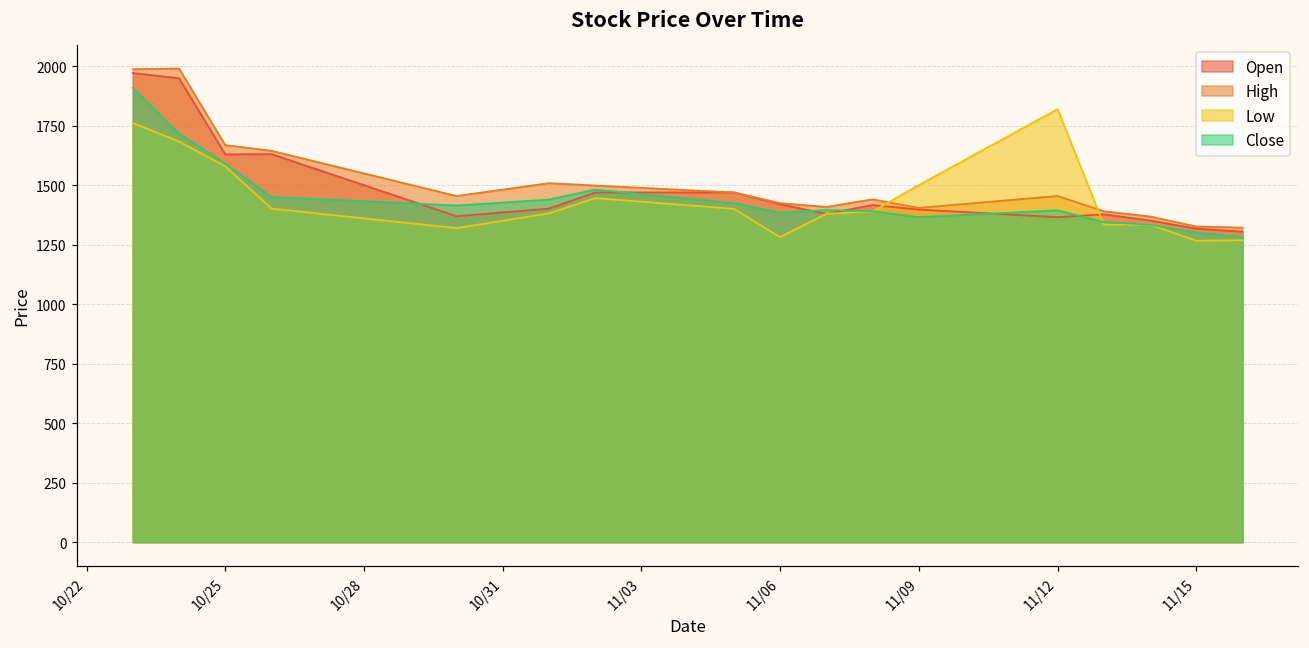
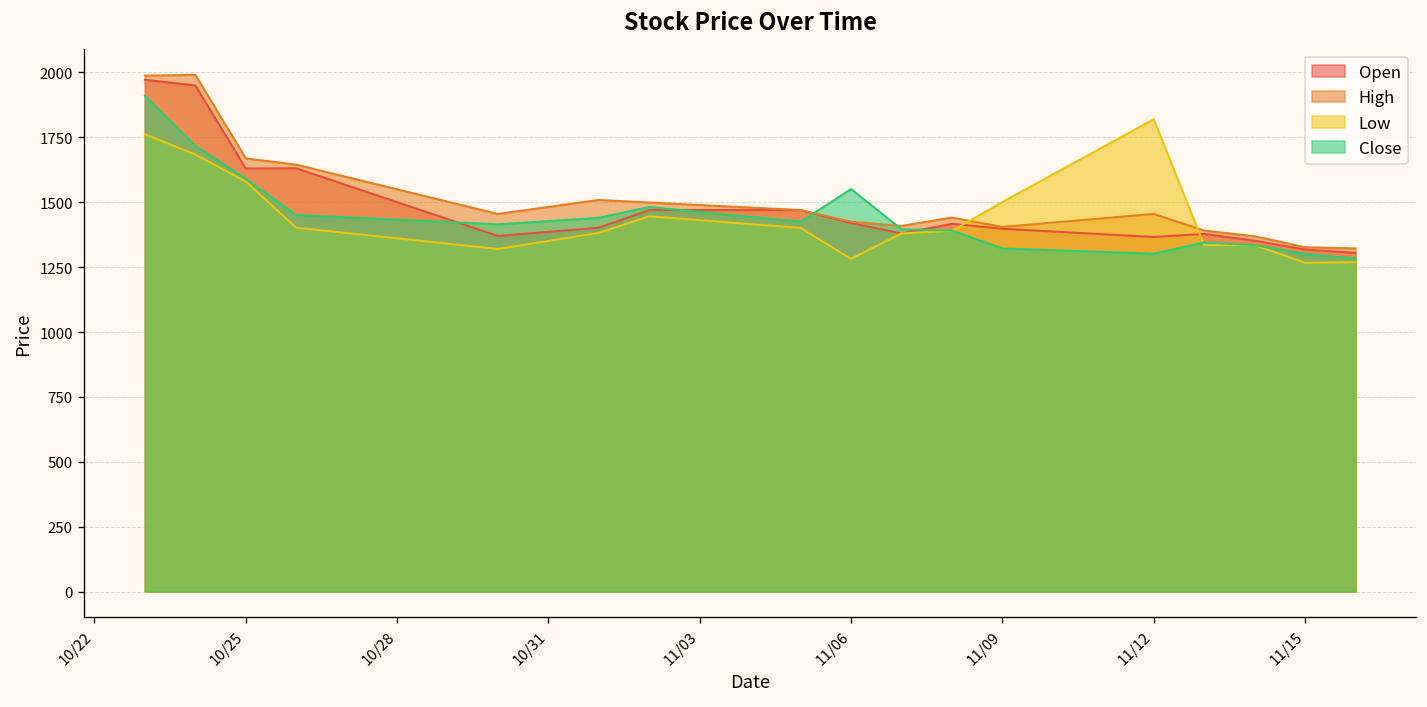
Close, 11/06: 1390 -> 1550
Close, 11/09: 1370 -> 1320
Close, 11/12: 1400 -> 1300
